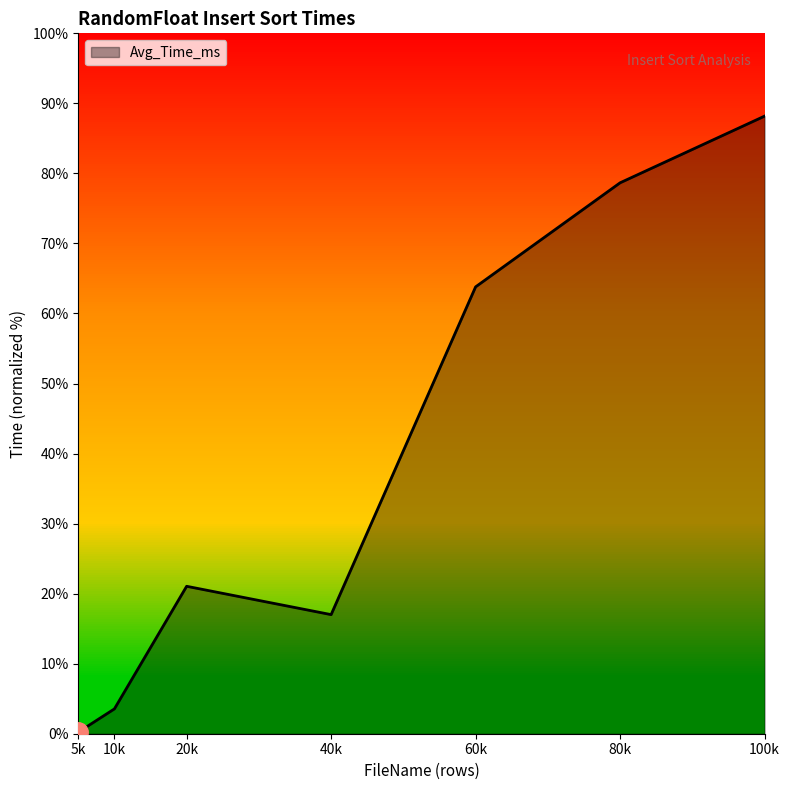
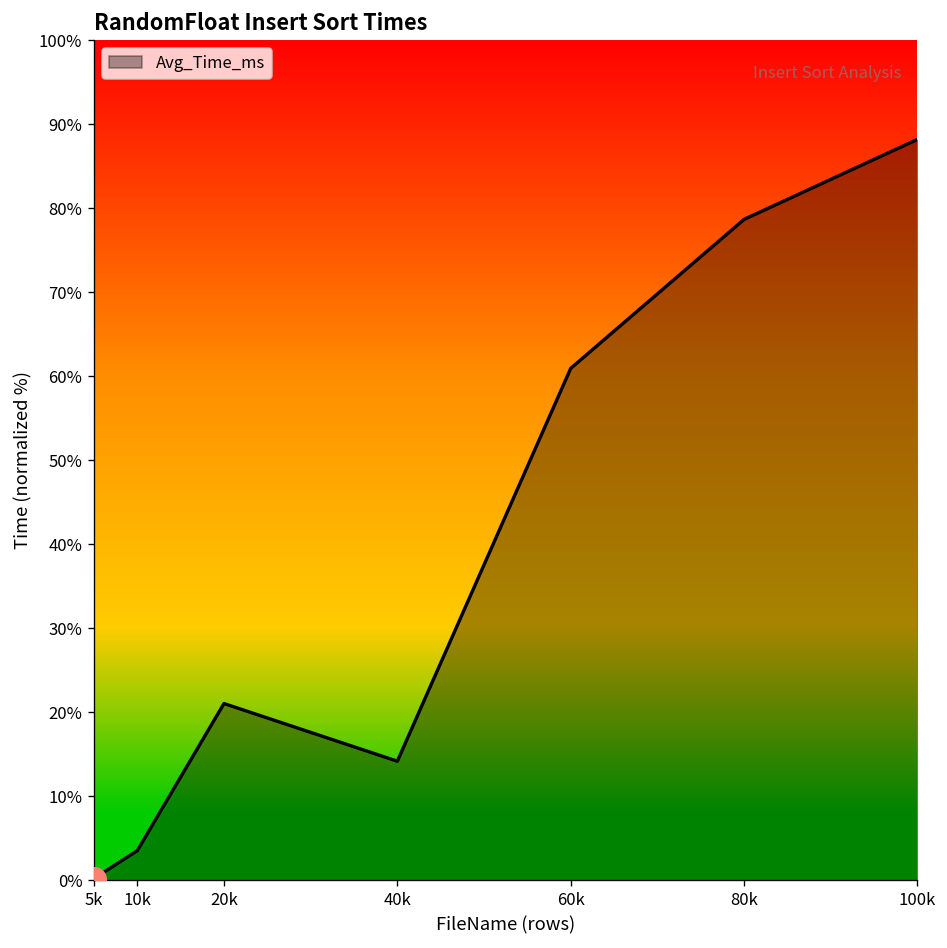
Avg_Time_ms, 40k: 17% -> 14%
Avg_Time_ms, 60k: 64% -> 61%
